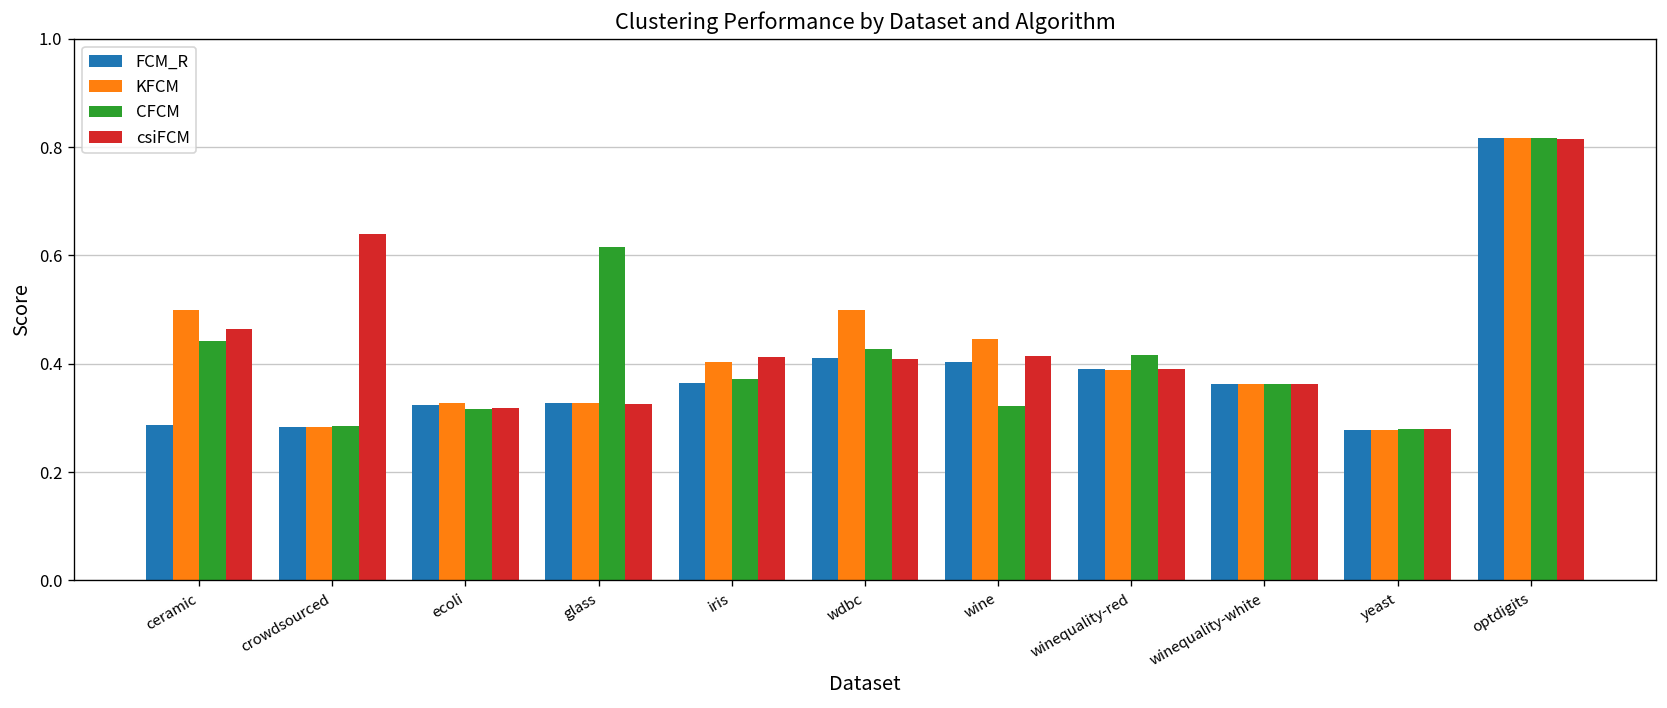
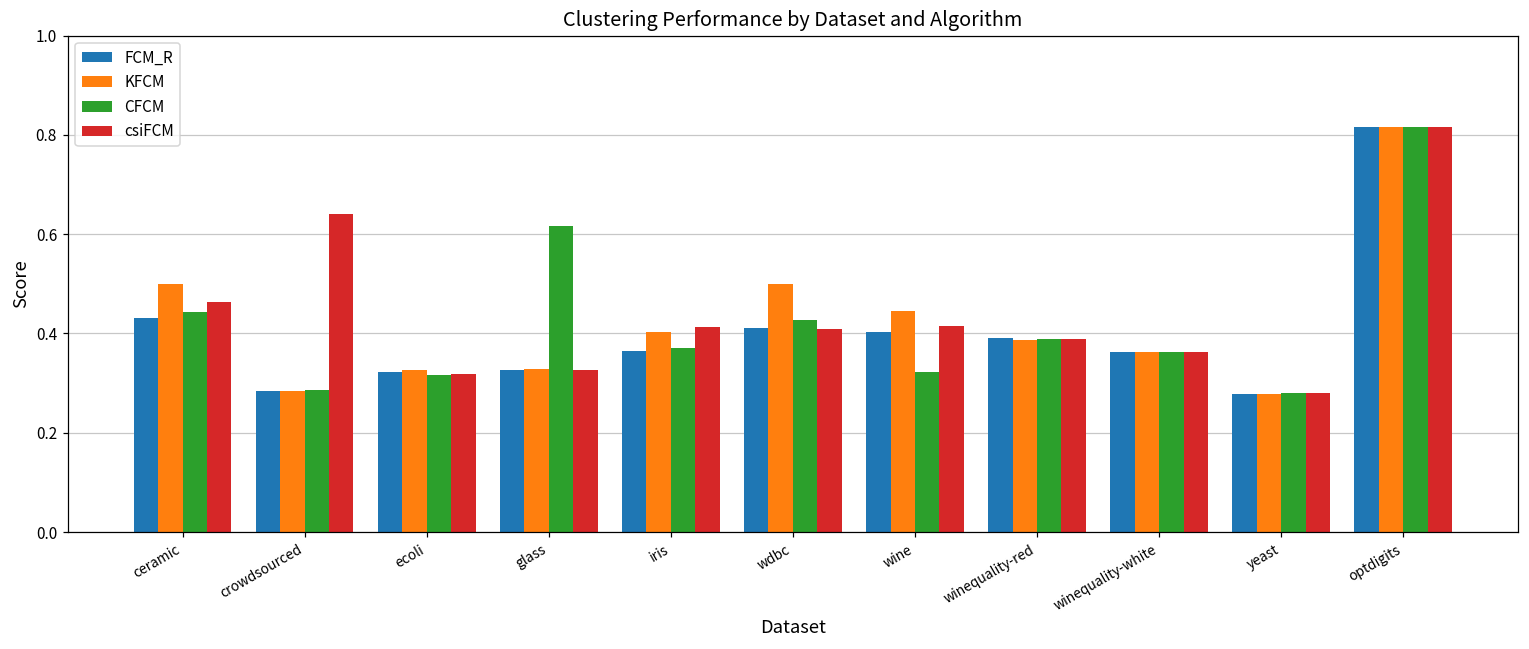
FCM_R, ceramic: 0.29 -> 0.43
CFCM, winequality-red: 0.42 -> 0.39
